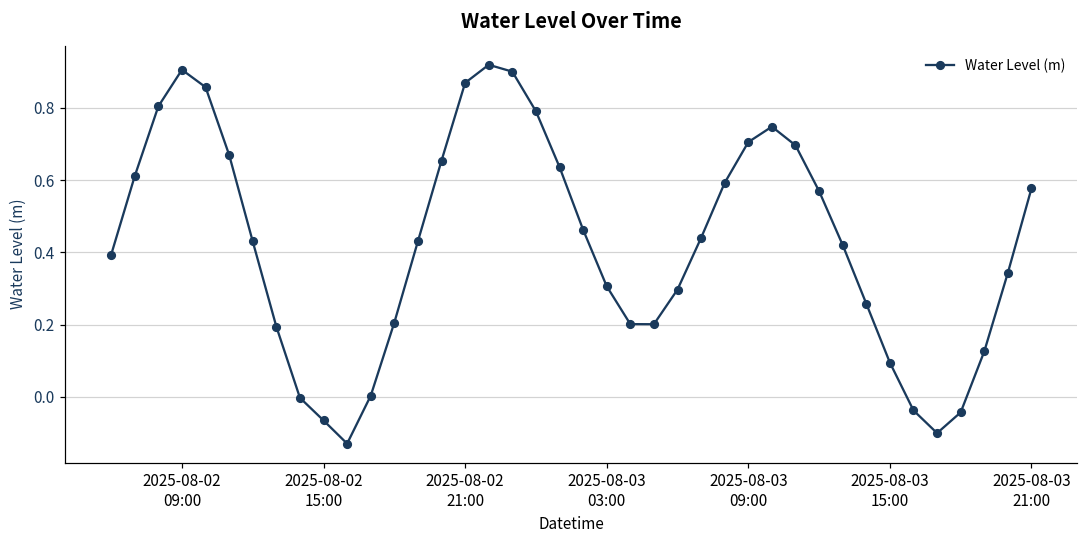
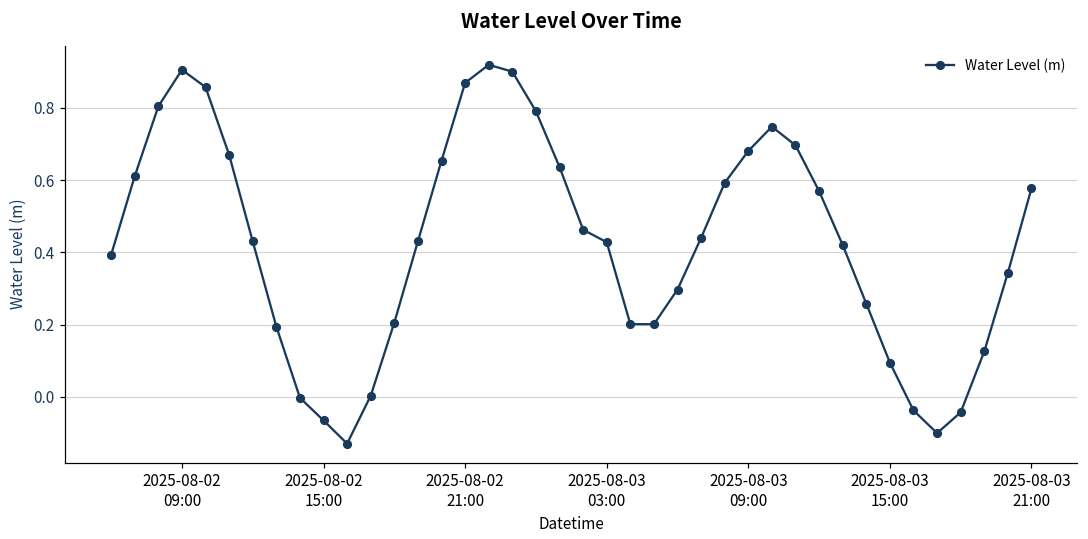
2025-08-03 03:00: 0.31 -> 0.43
2025-08-03 09:00: 0.71 -> 0.68
